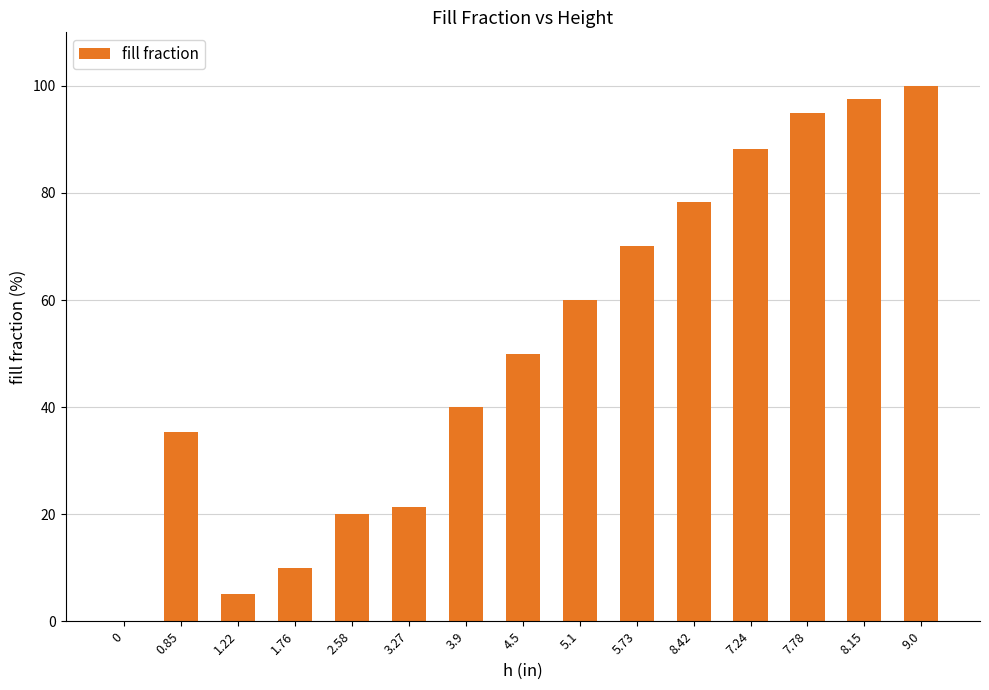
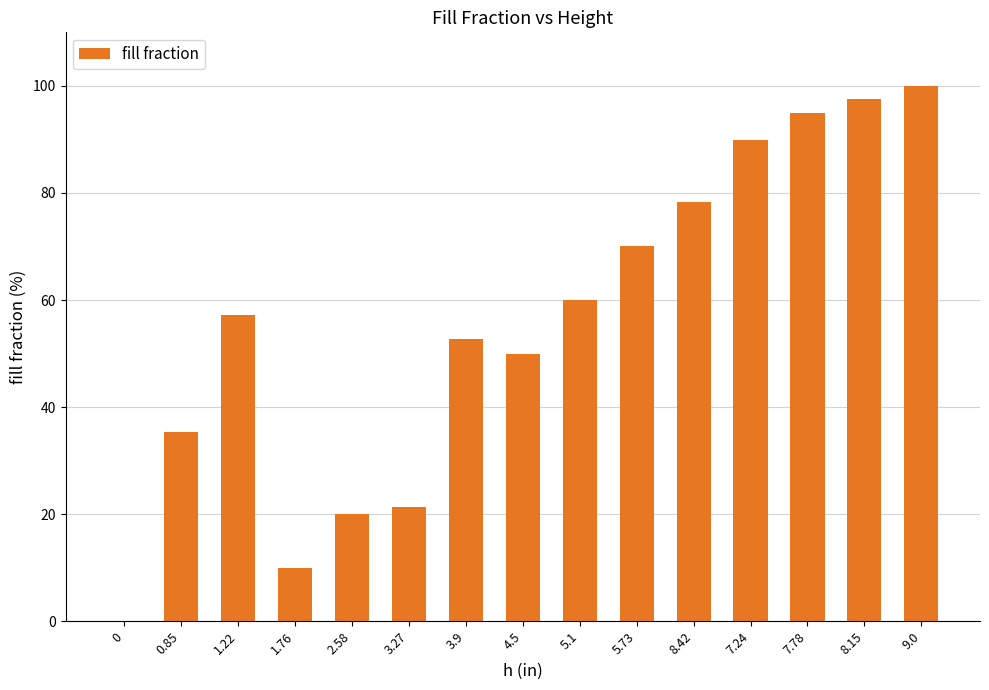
1.22: 5 -> 57
3.9: 40 -> 53
7.24: 88 -> 90
